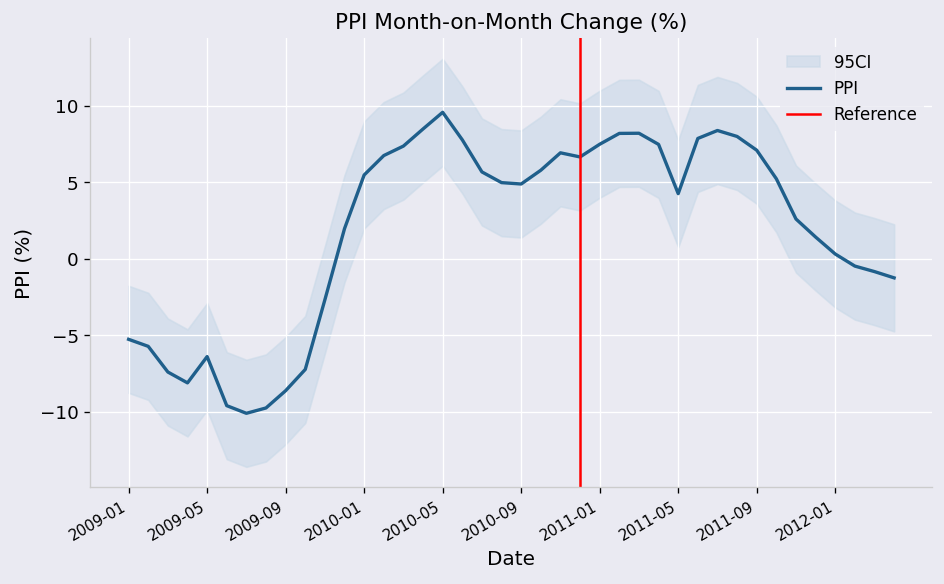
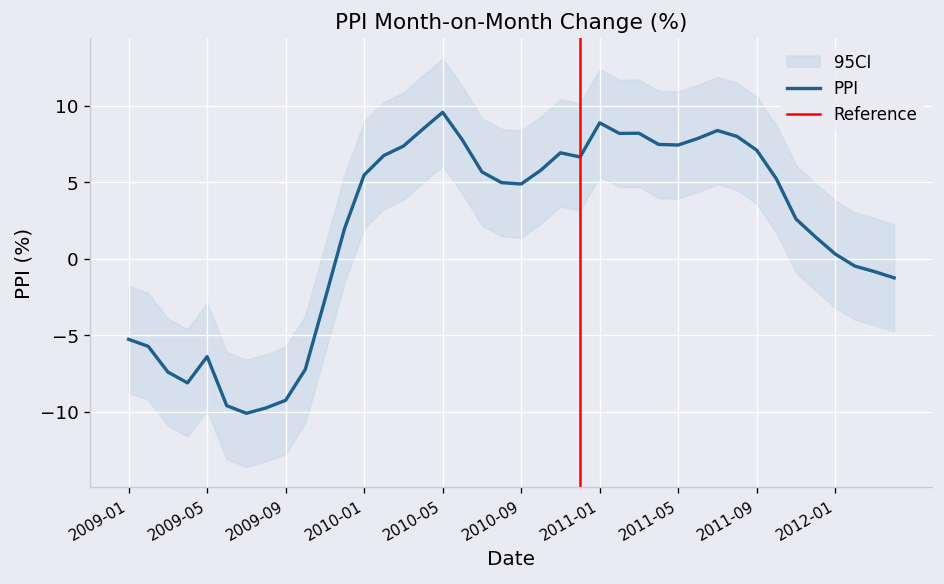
PPI, 2009-09: -8.6 -> -9.3
PPI, 2011-01: 7.5 -> 8.9
PPI, 2011-05: 4.3 -> 7.5
